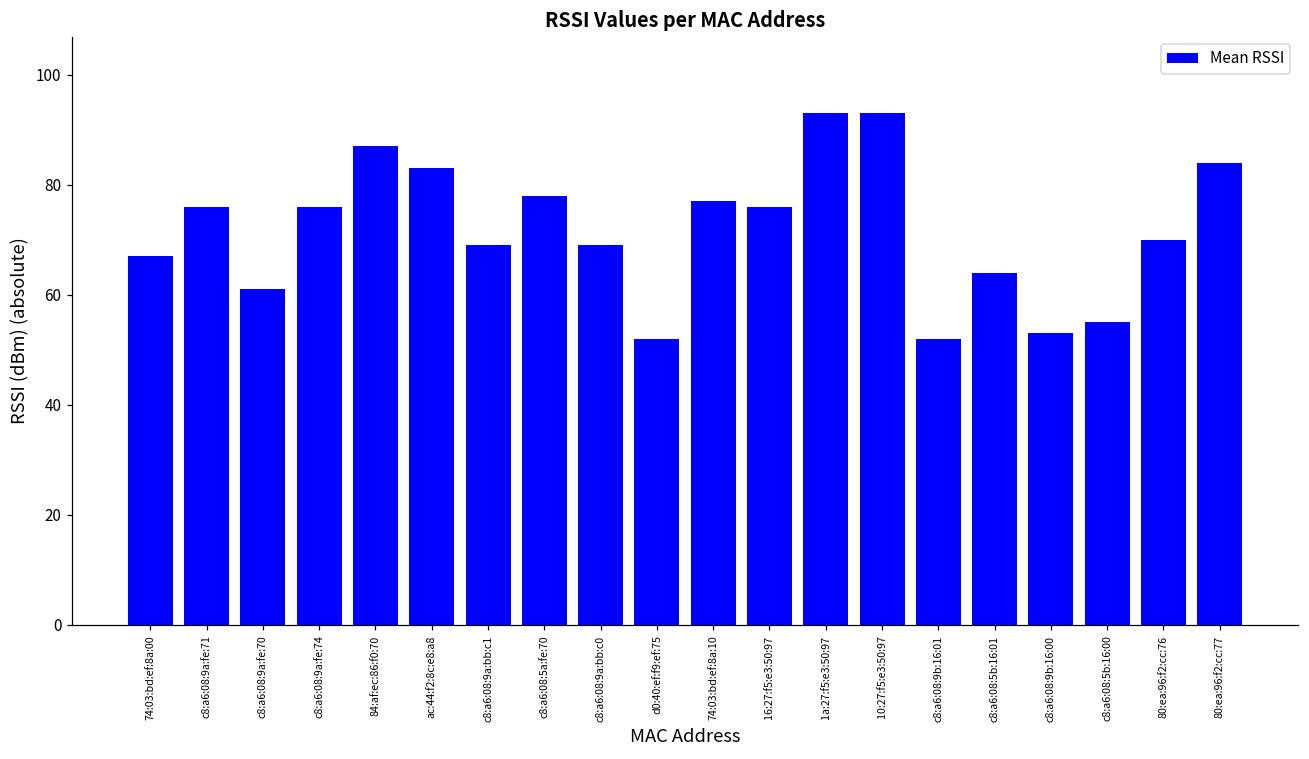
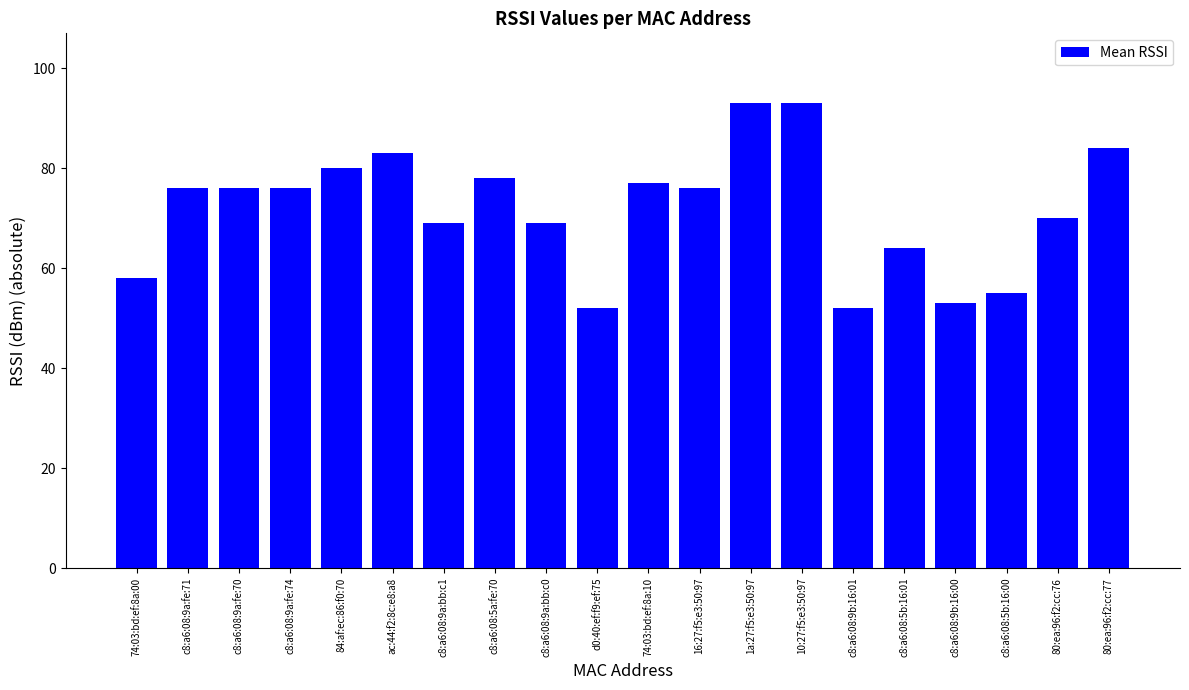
74:03:bd:ef:8a:00: 67 -> 58
c8:a6:08:9a:fe:70: 61 -> 76
84:af:ec:86:f0:70: 87 -> 80
